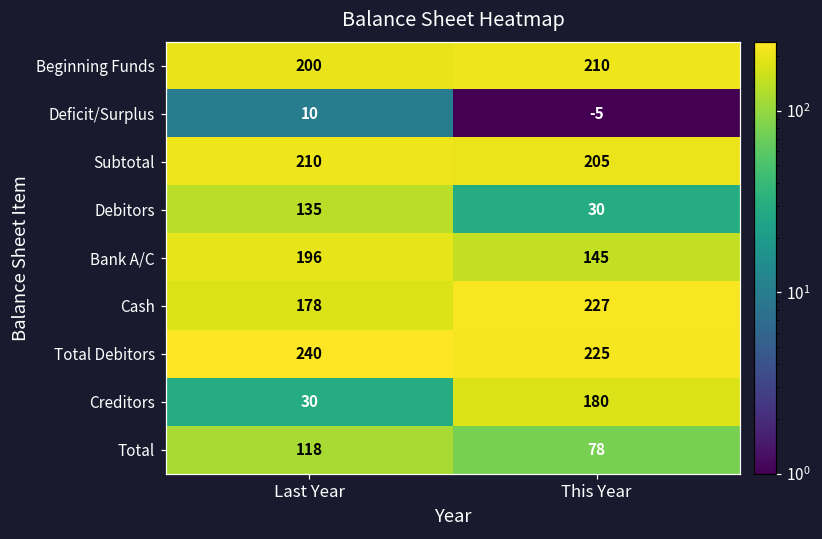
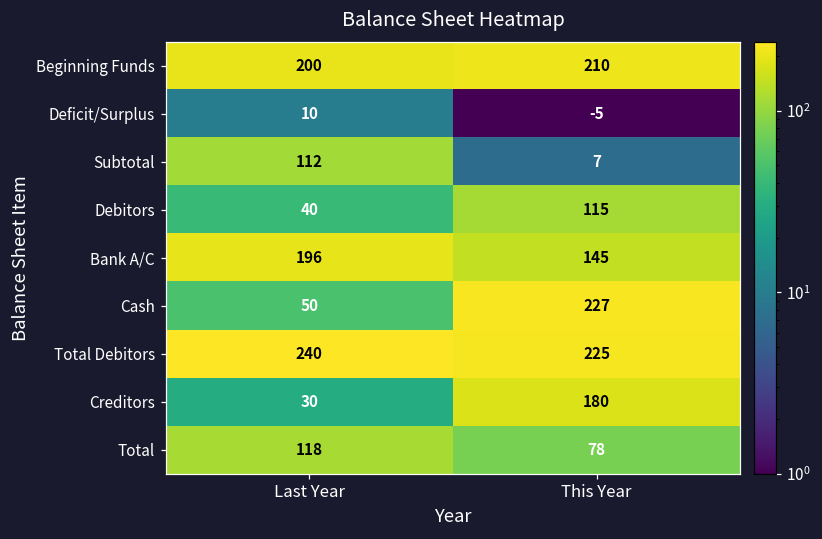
Subtotal, Last Year: 210 -> 112
Subtotal, This Year: 205 -> 7
Debitors, Last Year: 135 -> 40
Debitors, This Year: 30 -> 115
Cash, Last Year: 178 -> 50
